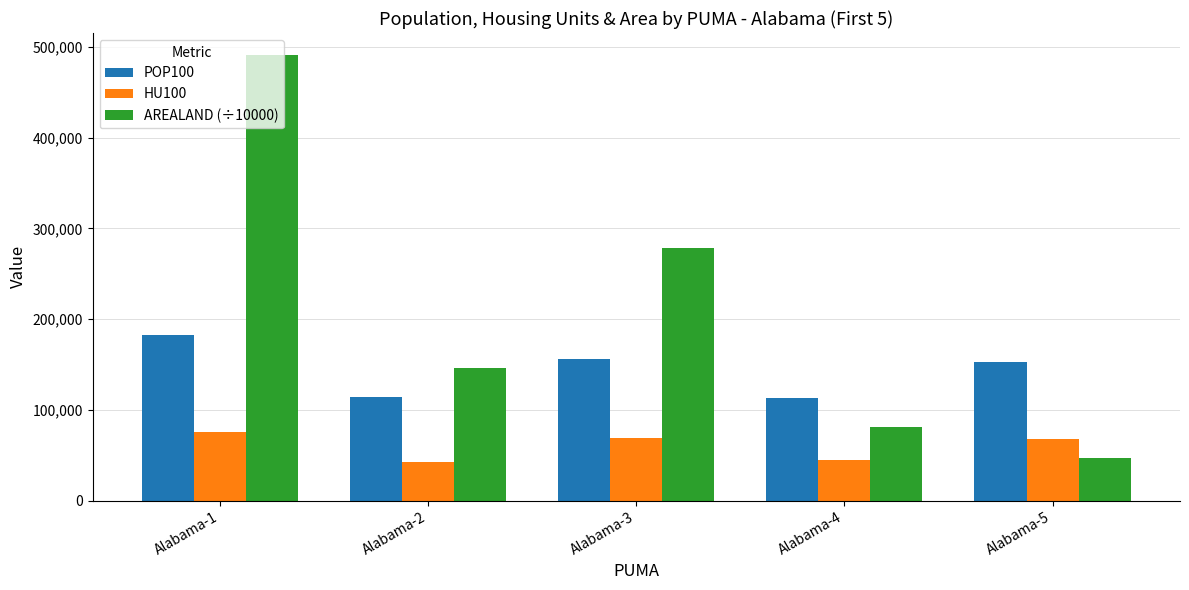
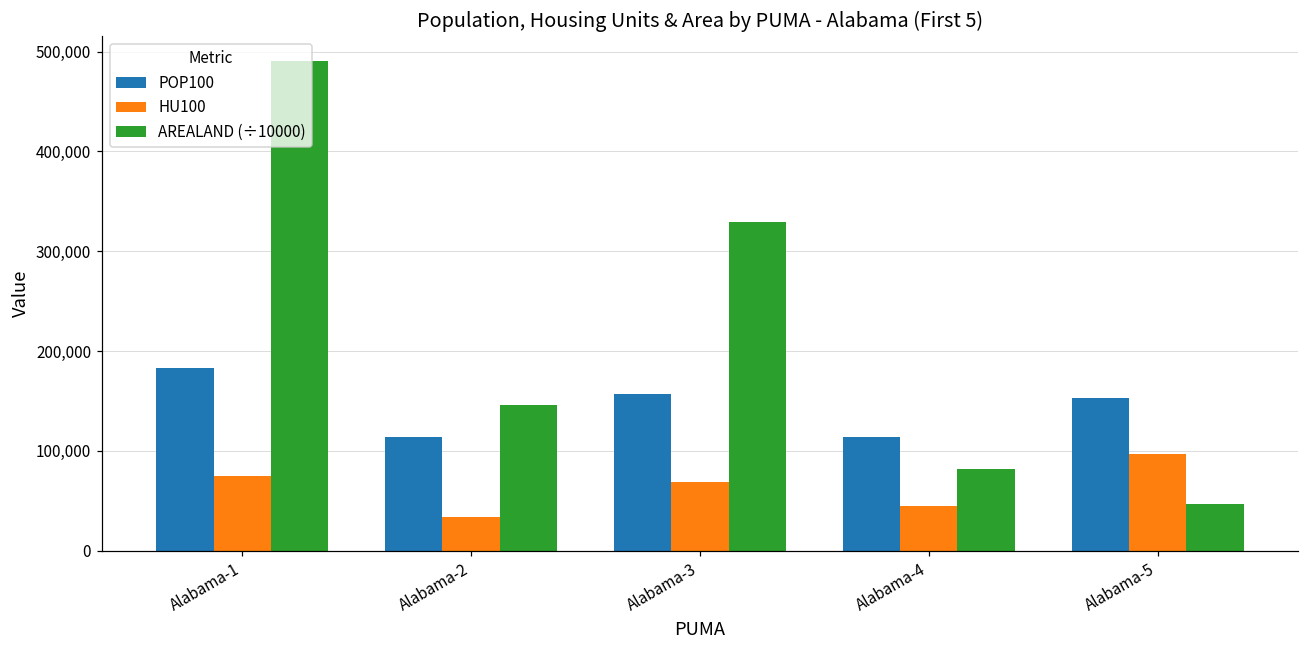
HU100, Alabama-2: 40,000 -> 30,000
AREALAND (÷10000), Alabama-3: 280,000 -> 330,000
HU100, Alabama-5: 70,000 -> 100,000
